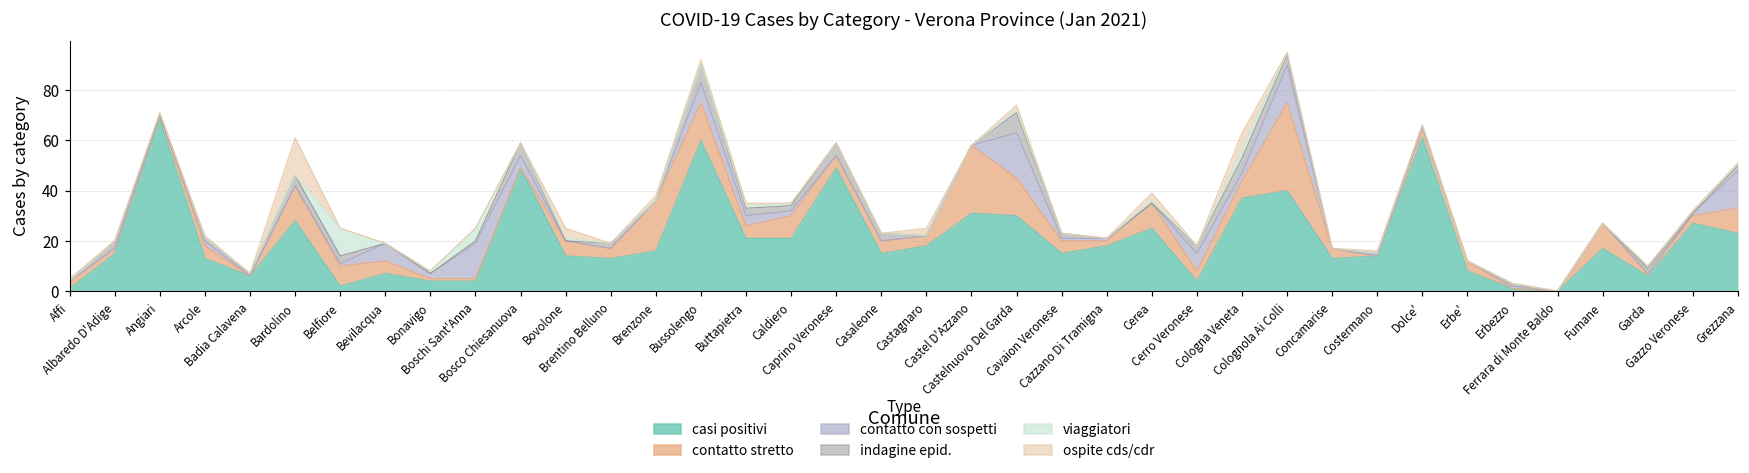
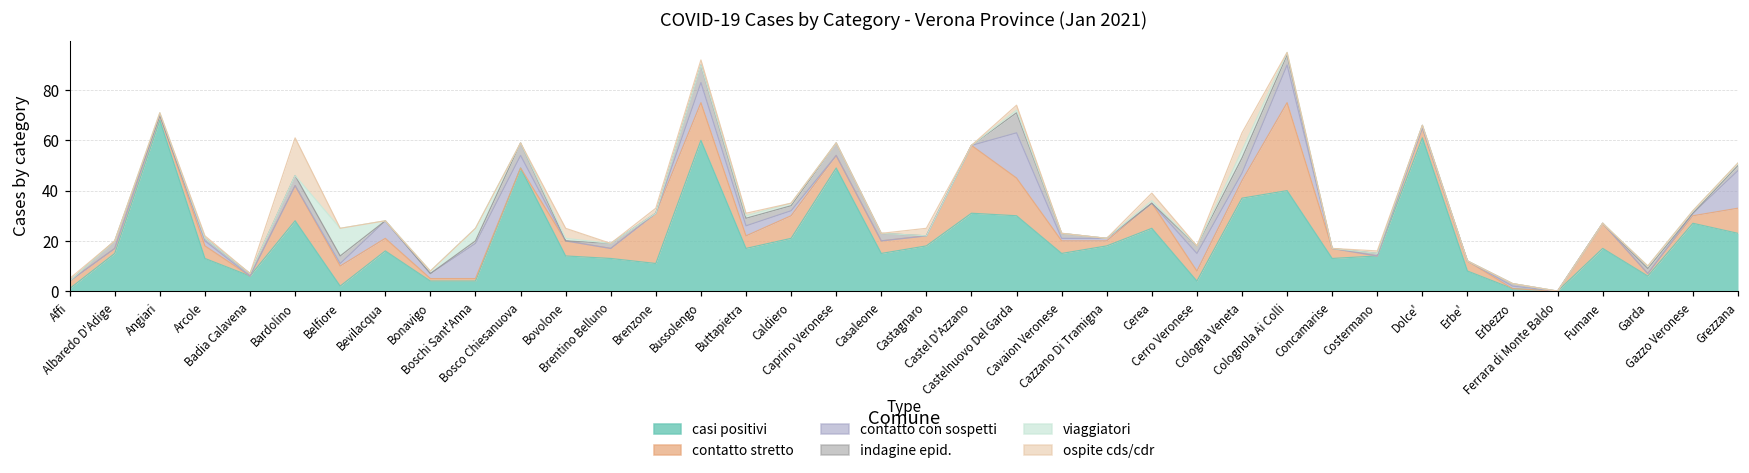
casi positivi, Bevilacqua: 7 -> 16
casi positivi, Brenzone: 16 -> 11
casi positivi, Buttapietra: 21 -> 17
